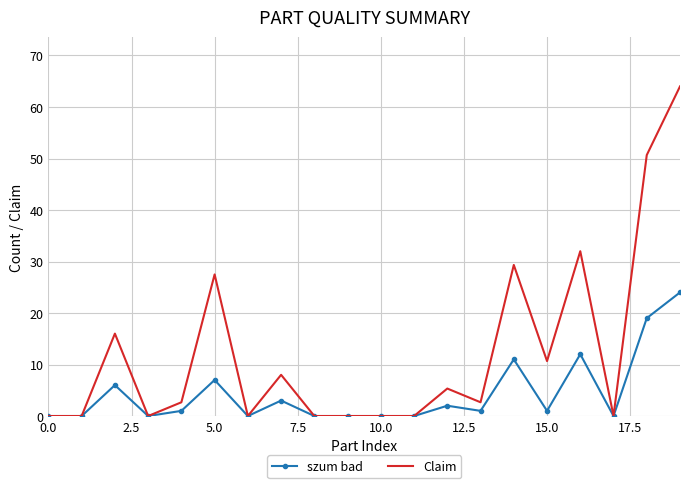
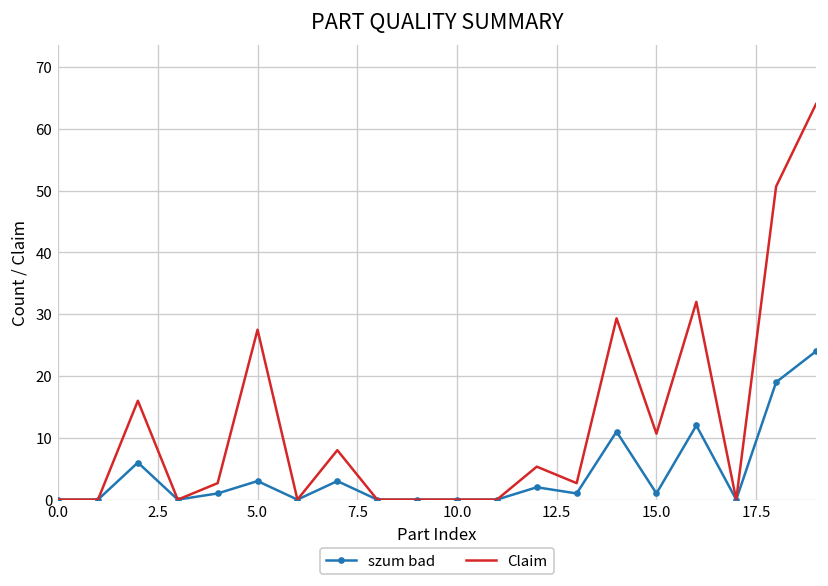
szum bad, 5.0: 7 -> 3
